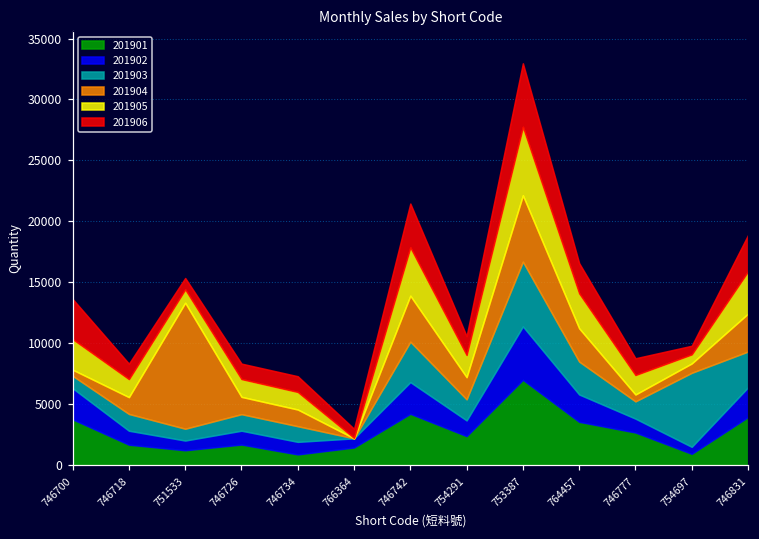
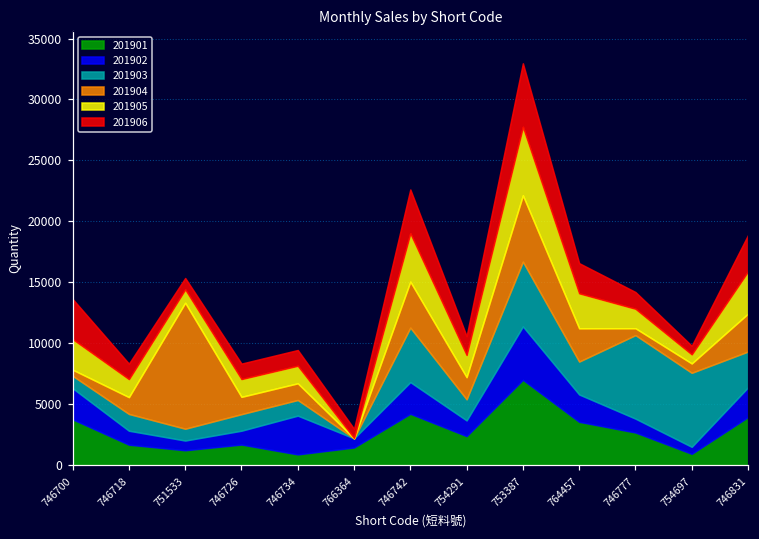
201902, 746734: 1000 -> 3200
201903, 746742: 3300 -> 4500
201903, 746777: 1400 -> 6900
